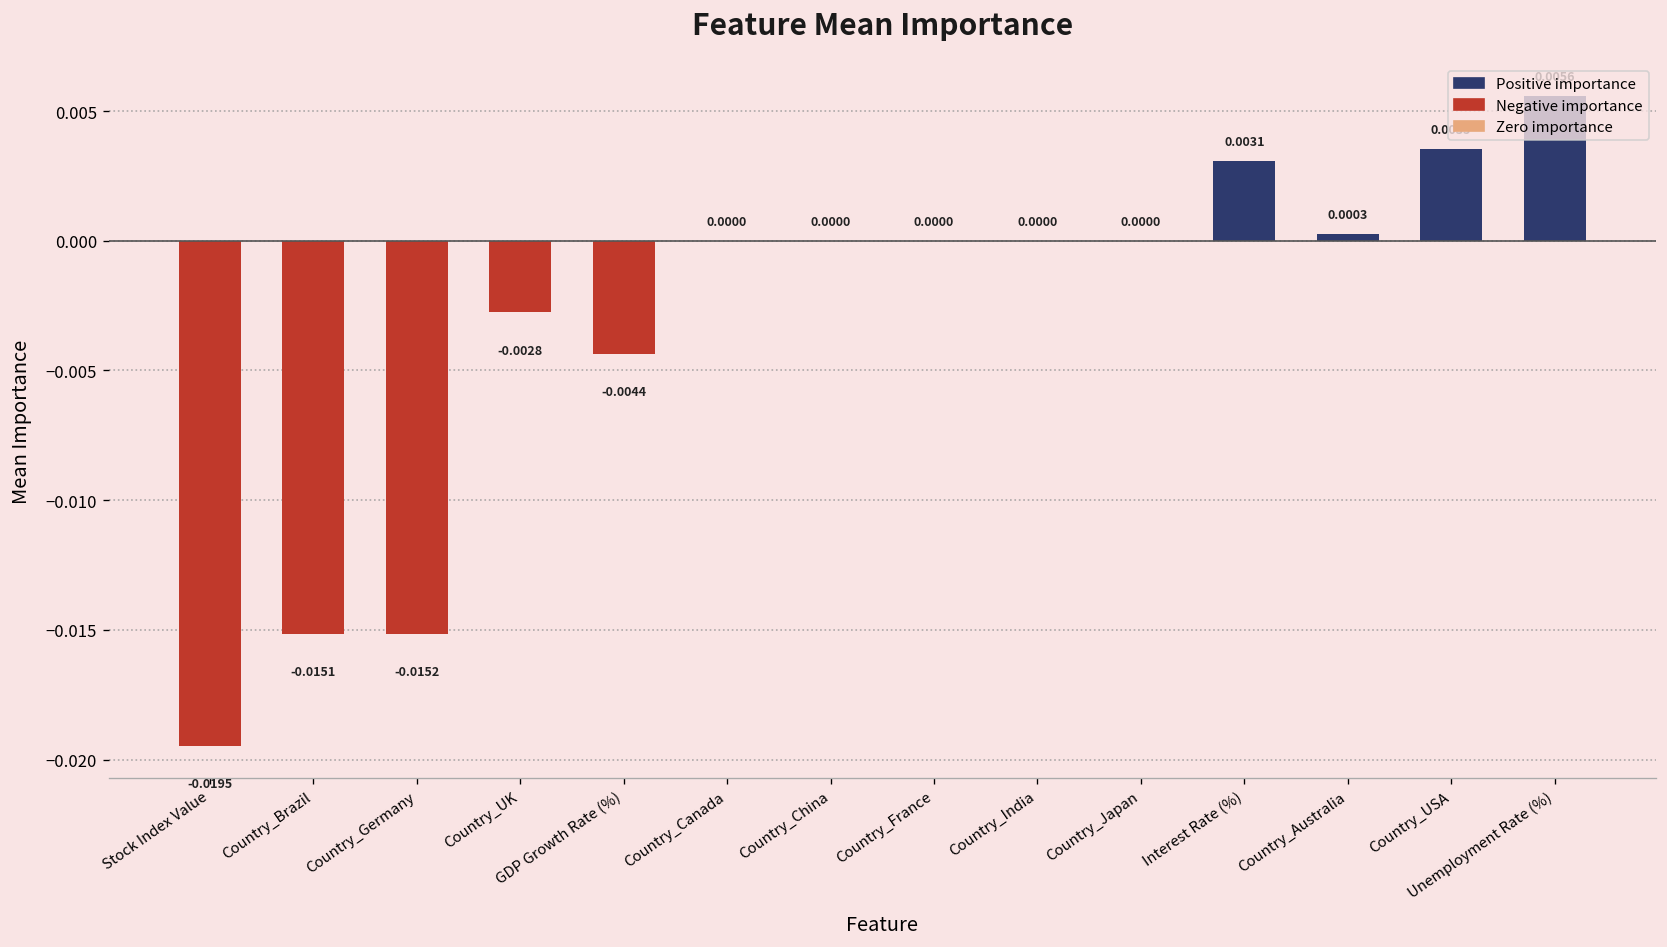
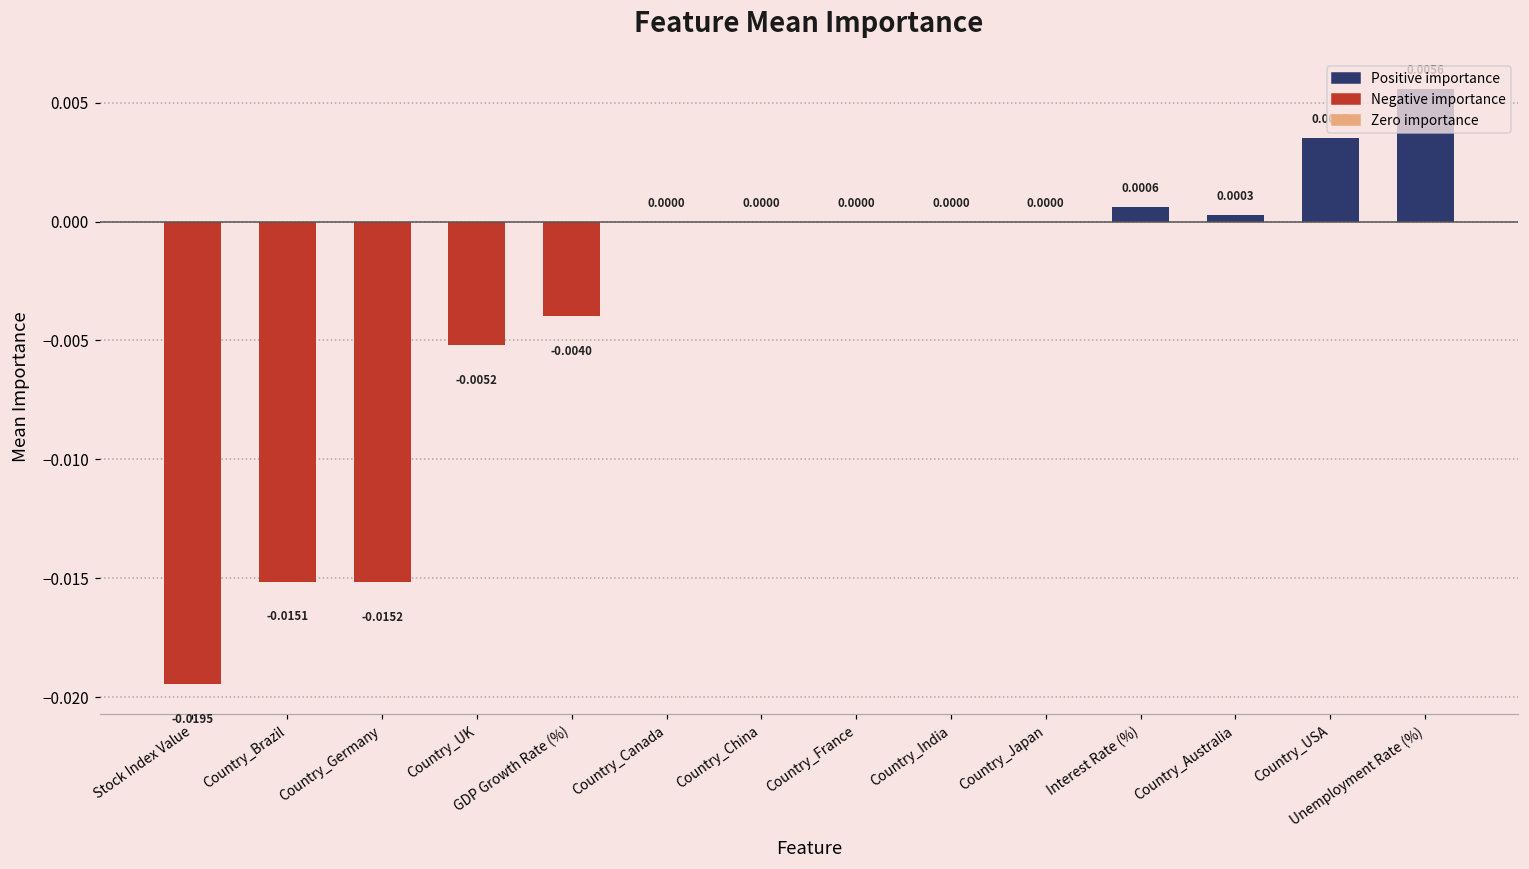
Country_UK: -0.0028 -> -0.0052
GDP Growth Rate (%): -0.0044 -> -0.0040
Interest Rate (%): 0.0031 -> 0.0006
